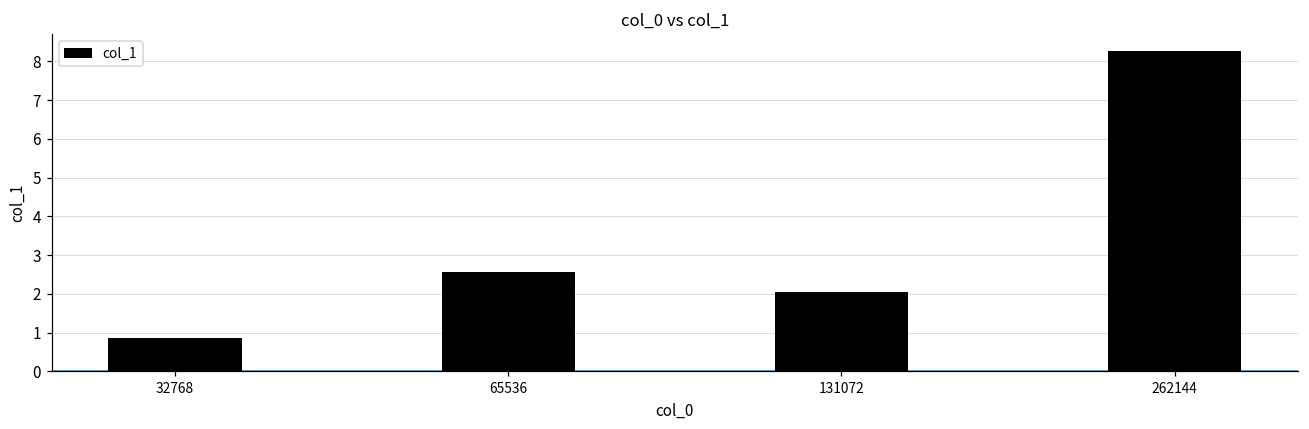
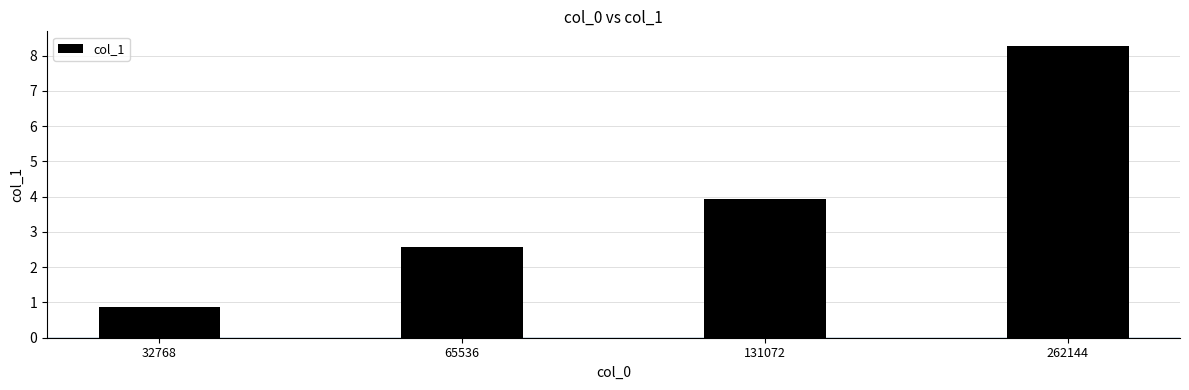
131072: 2.0 -> 3.9
